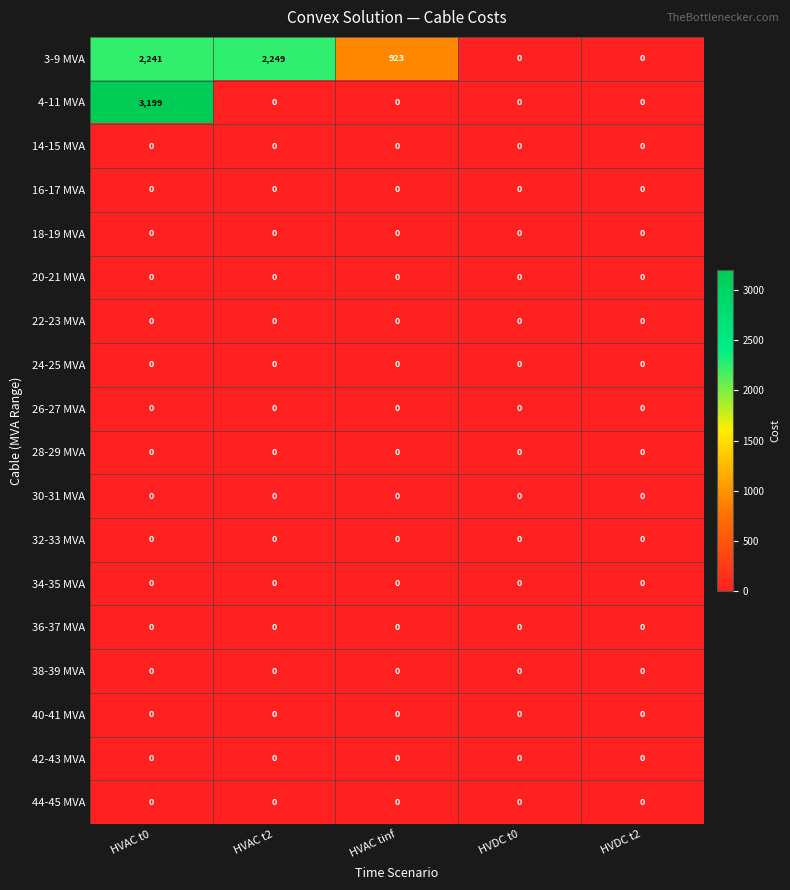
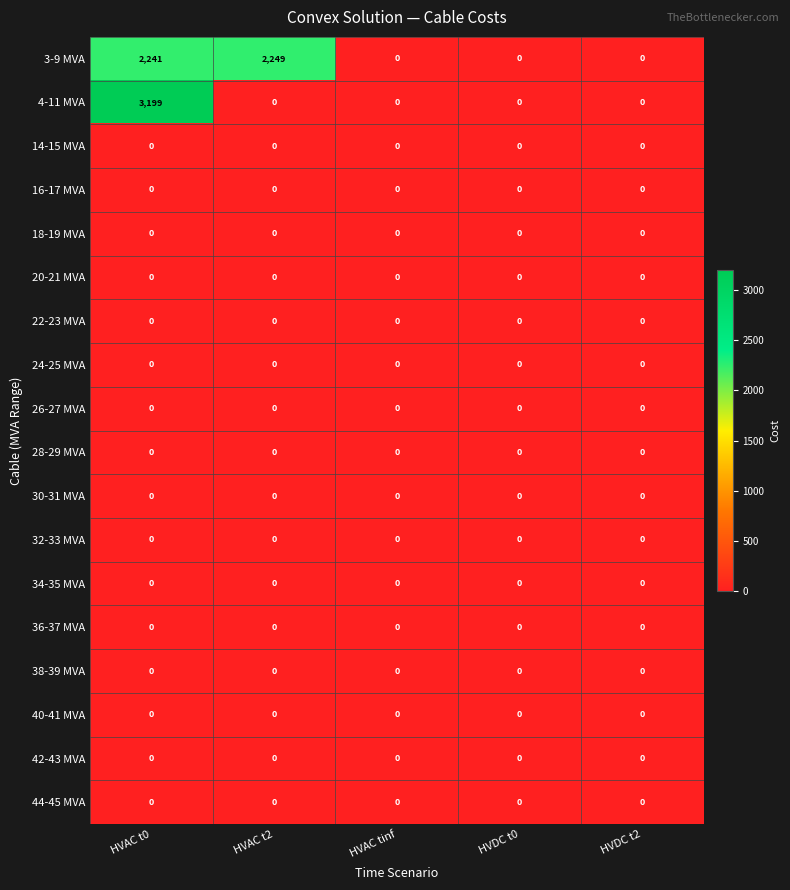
3-9 MVA, HVAC tinf: 923 -> 0
